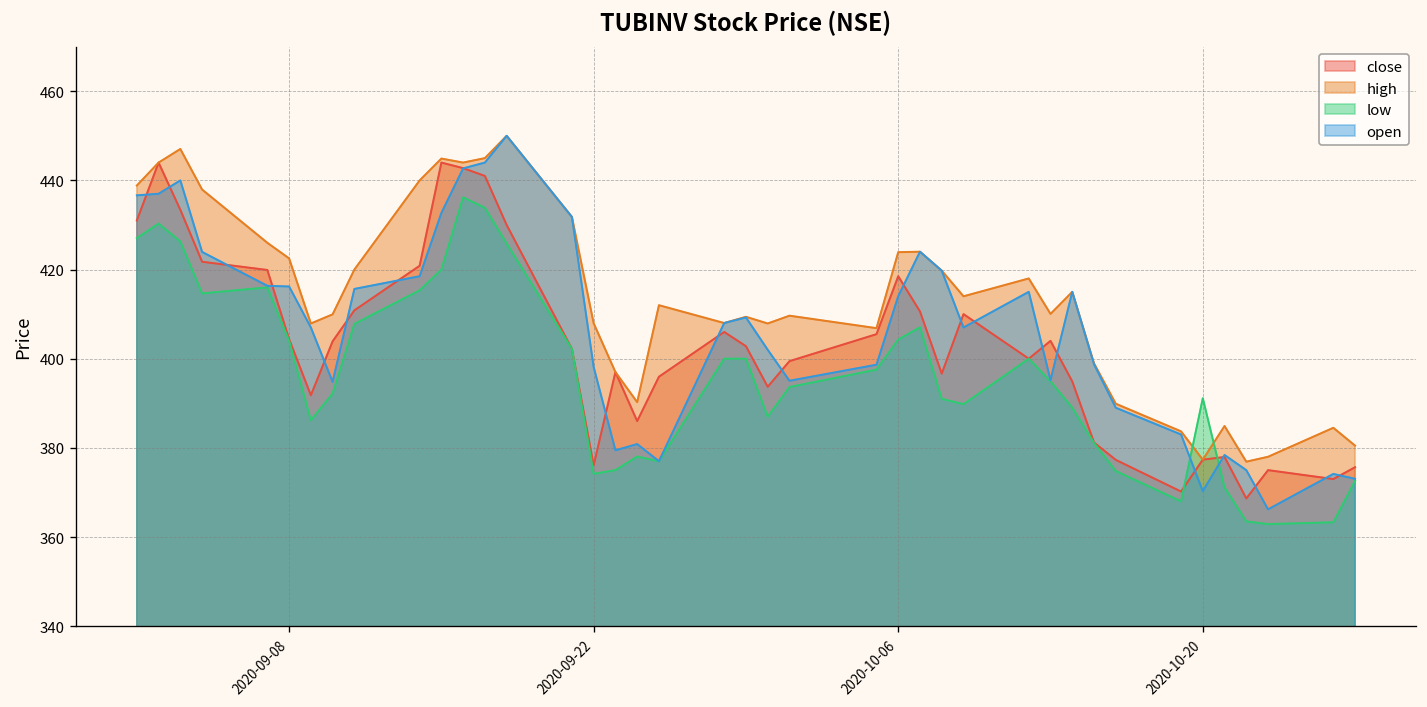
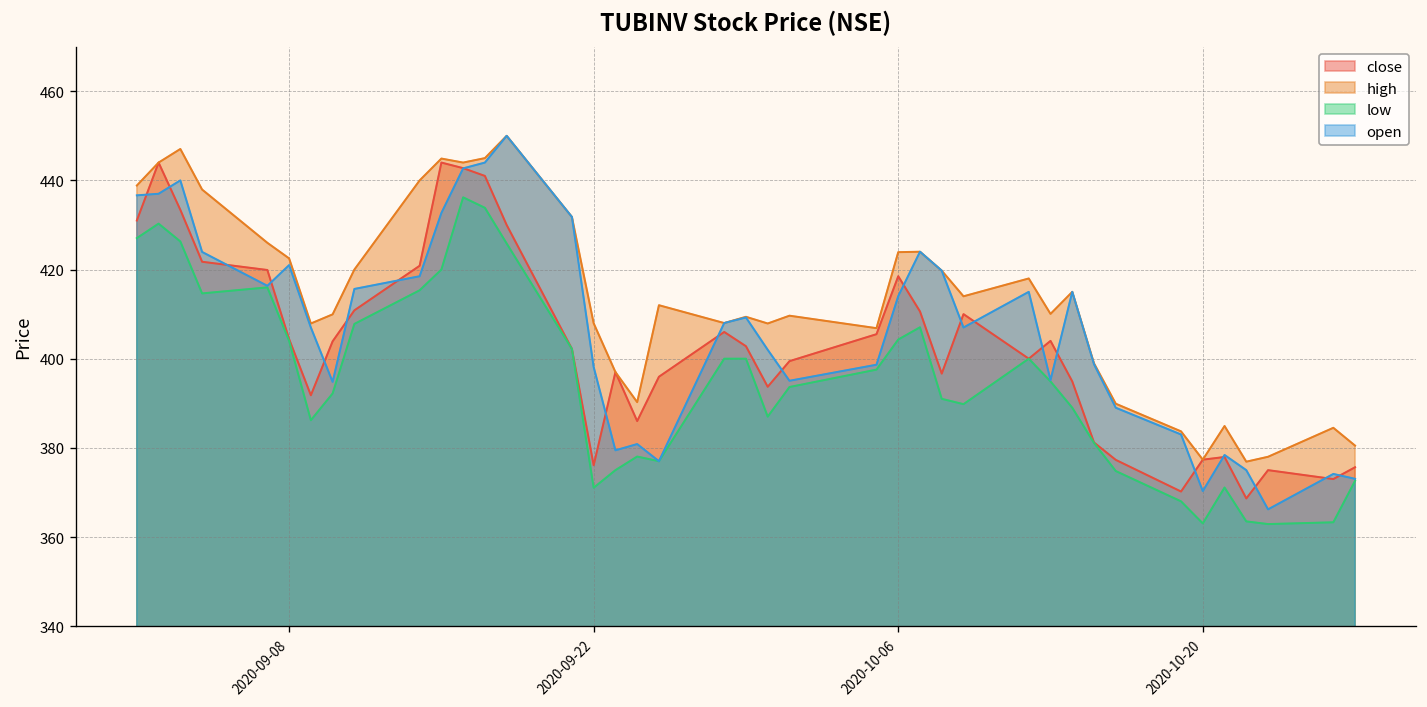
open, 2020-09-08: 416 -> 421
low, 2020-09-22: 374 -> 371
low, 2020-10-20: 391 -> 363
